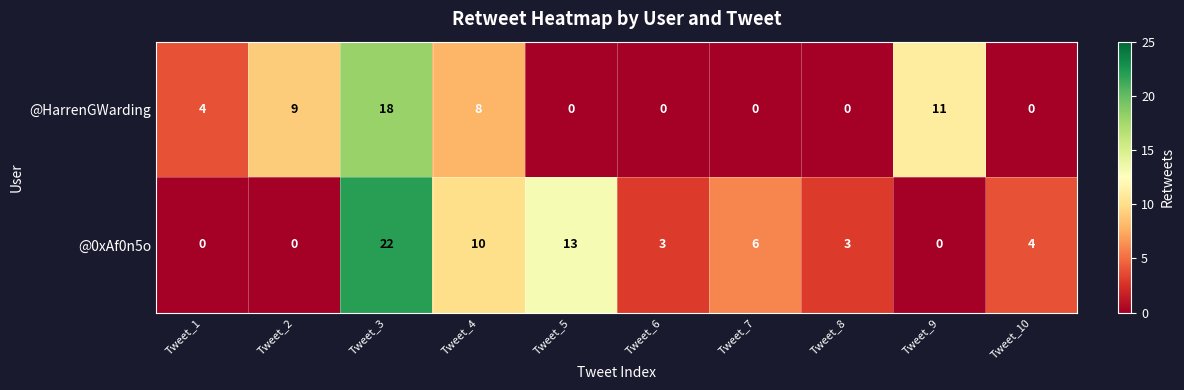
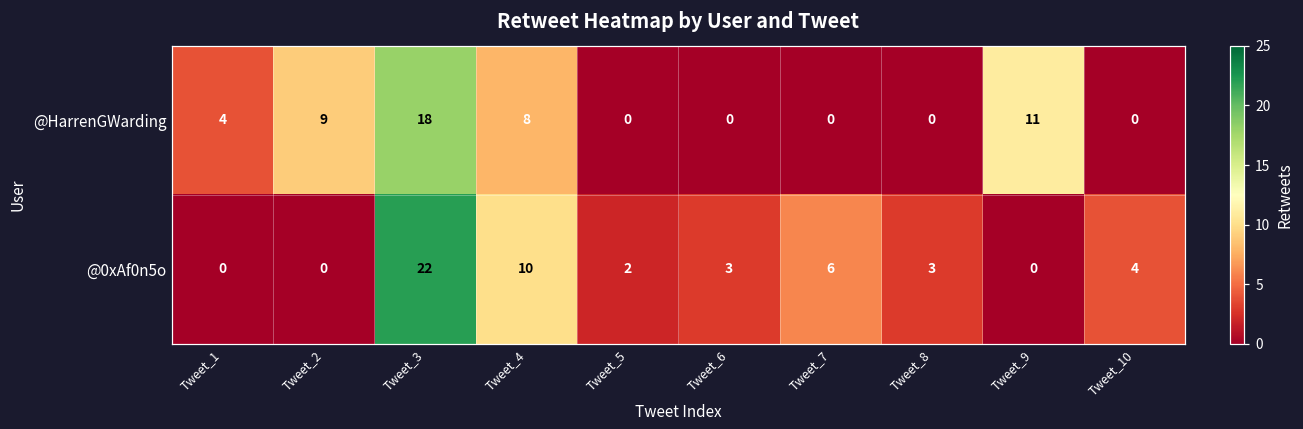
@0xAf0n5o, Tweet_5: 13 -> 2
